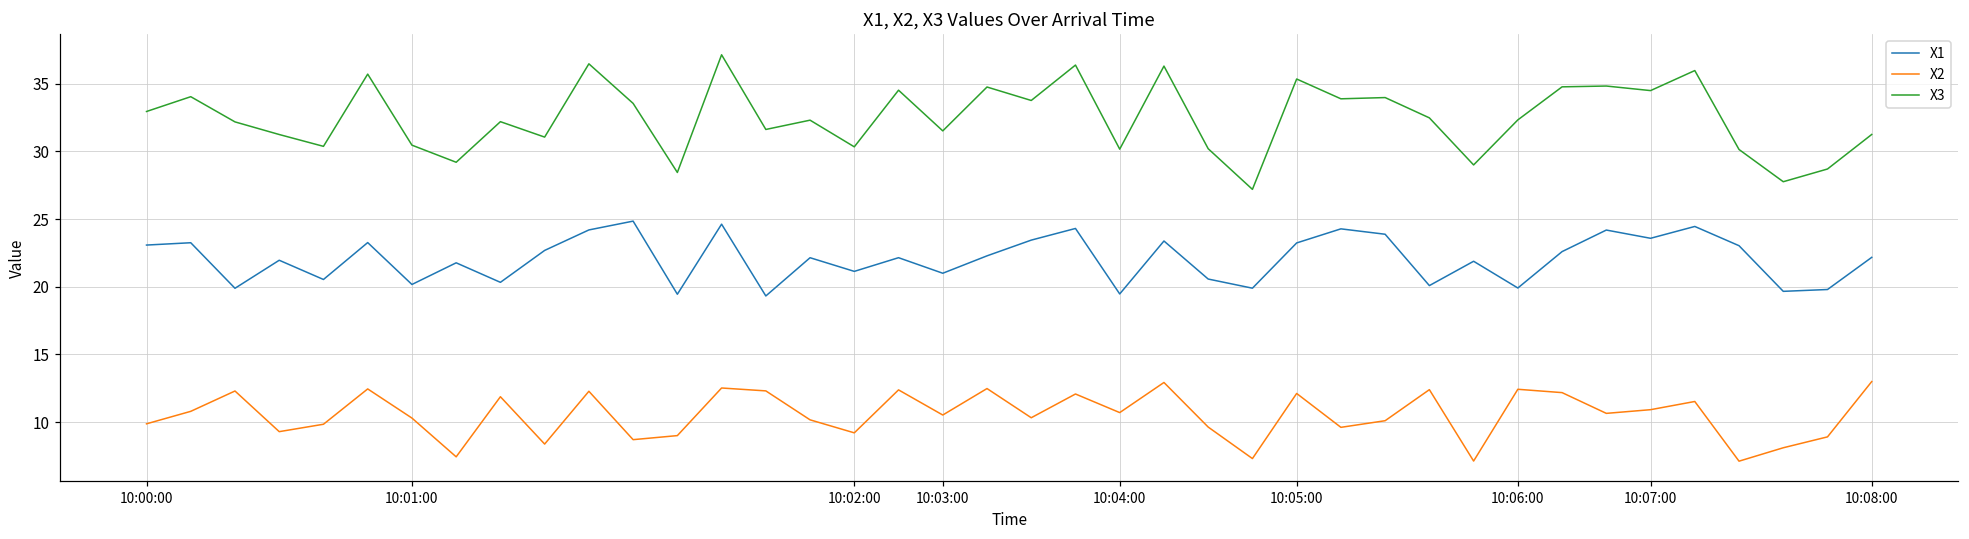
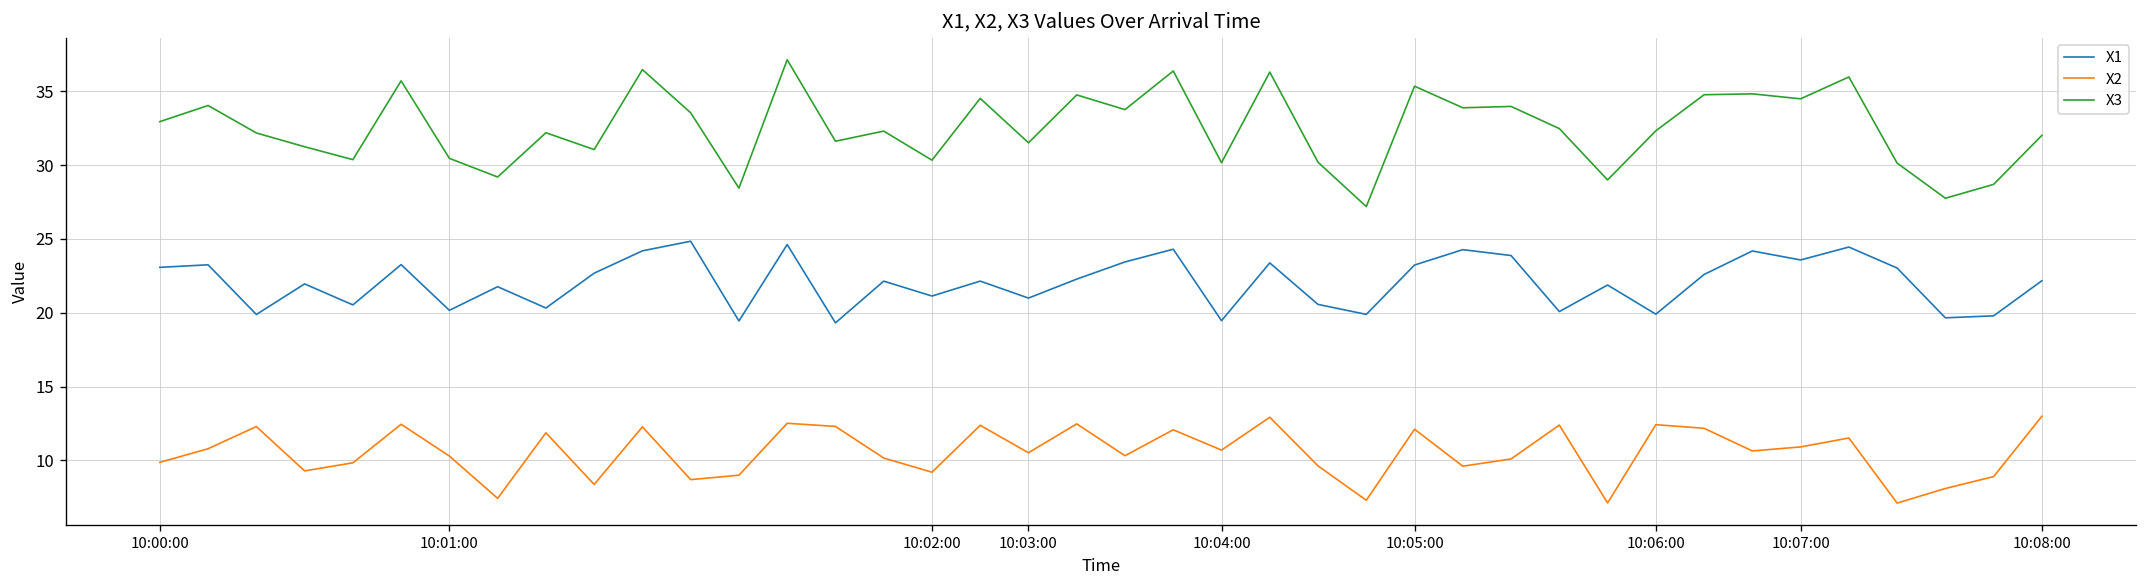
X3, 10:08:00: 31.3 -> 32.0
